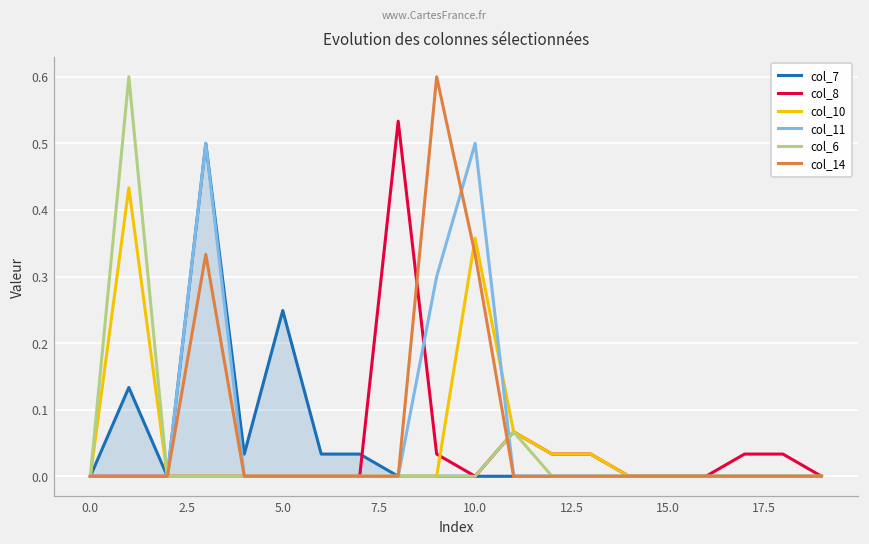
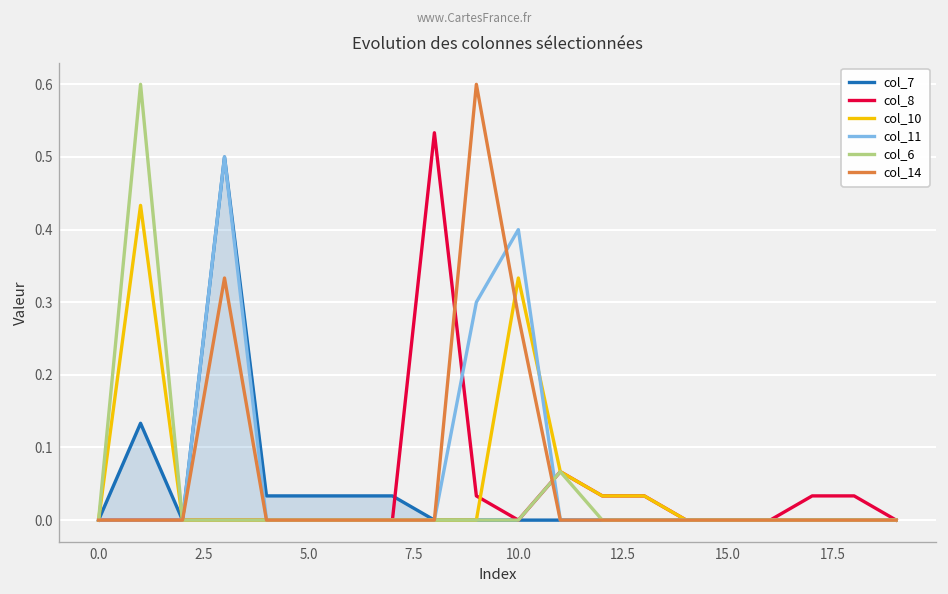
col_7, 5.0: 0.25 -> 0.03
col_10, 10.0: 0.36 -> 0.33
col_11, 10.0: 0.5 -> 0.4
col_14, 10.0: 0.33 -> 0.28
